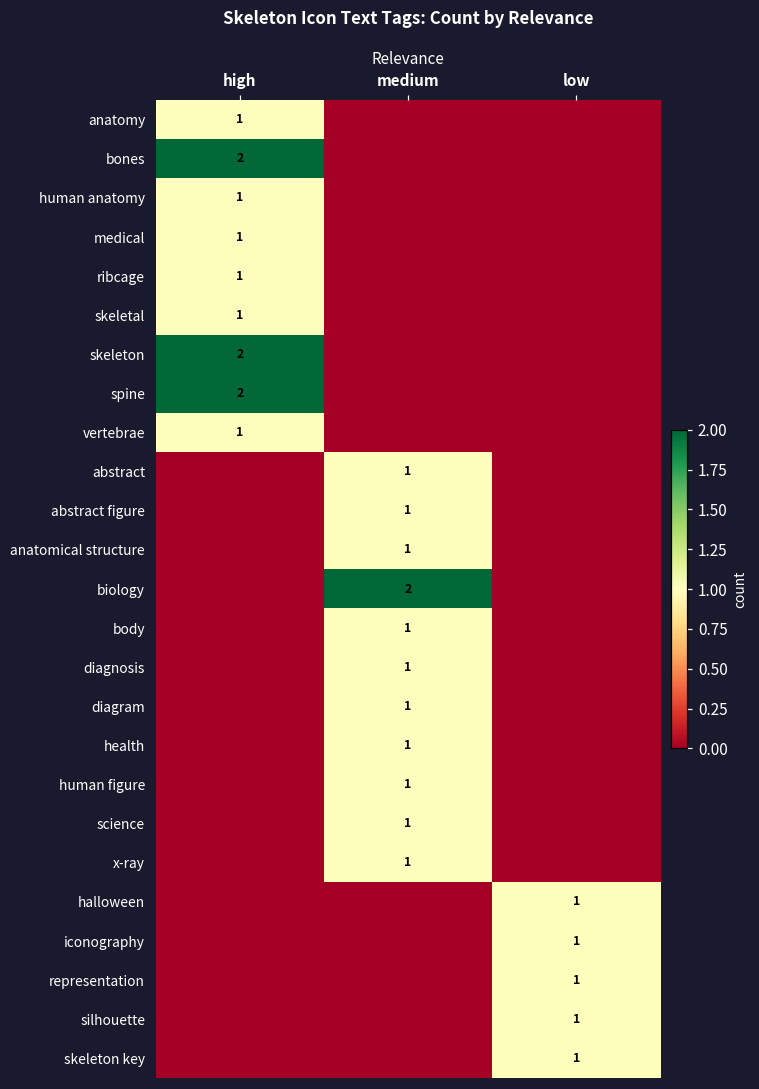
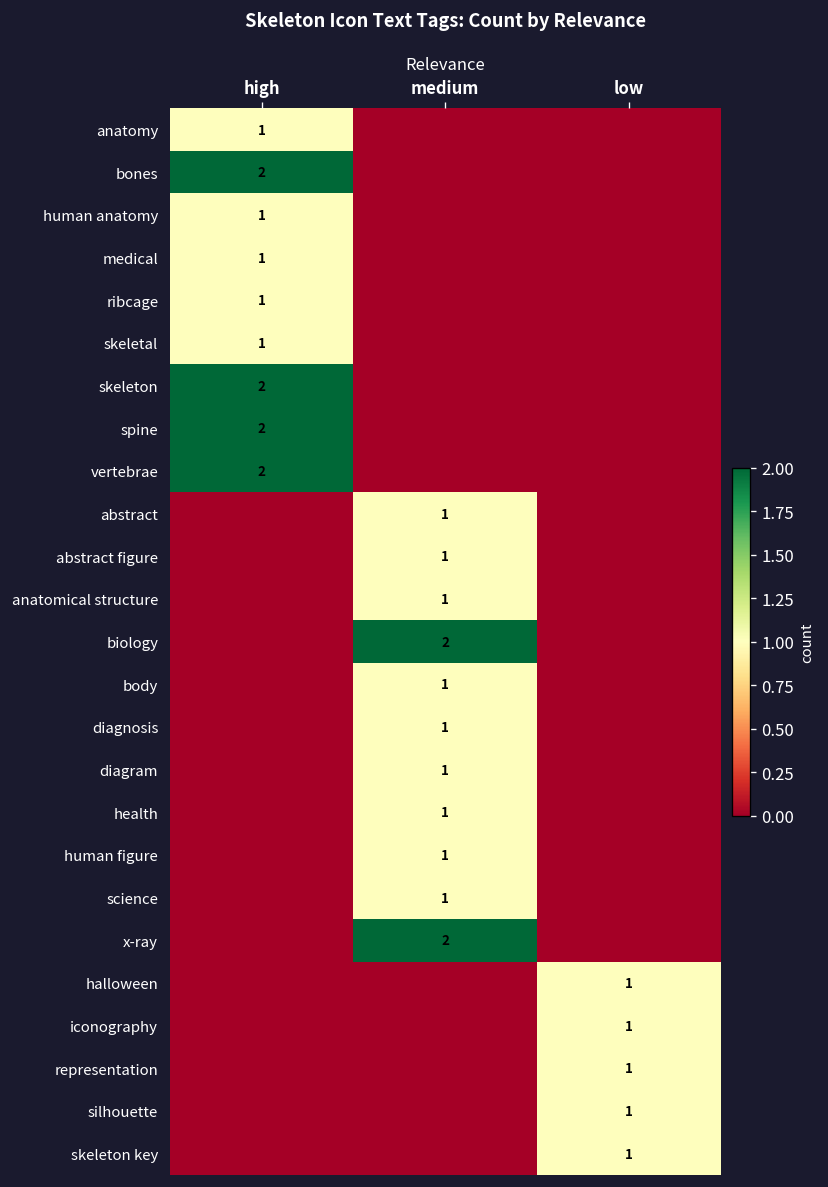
vertebrae, high: 1 -> 2
x-ray, medium: 1 -> 2
